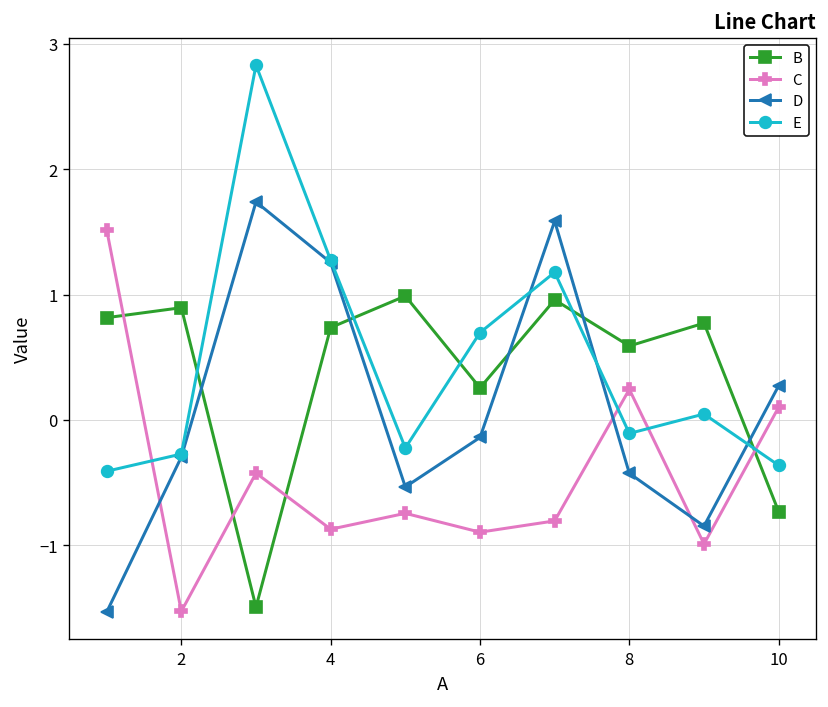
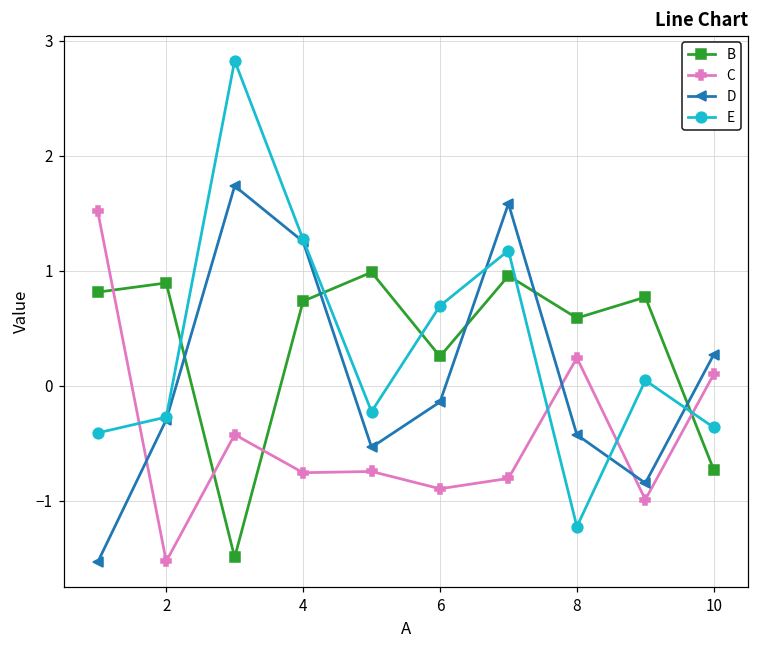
C, 4: -0.87 -> -0.75
E, 8: -0.11 -> -1.22
